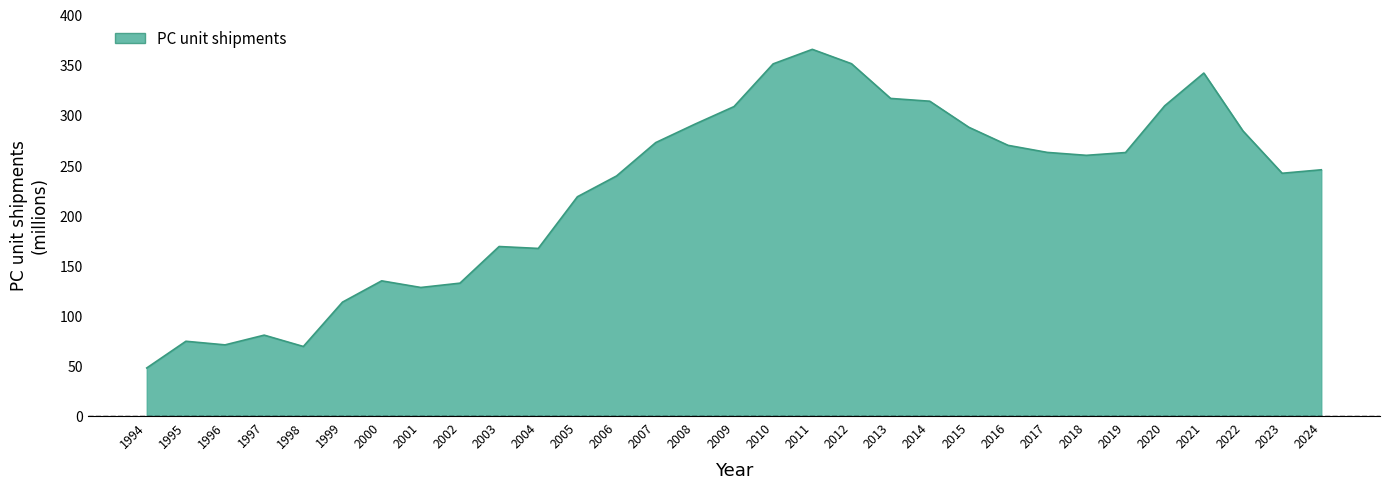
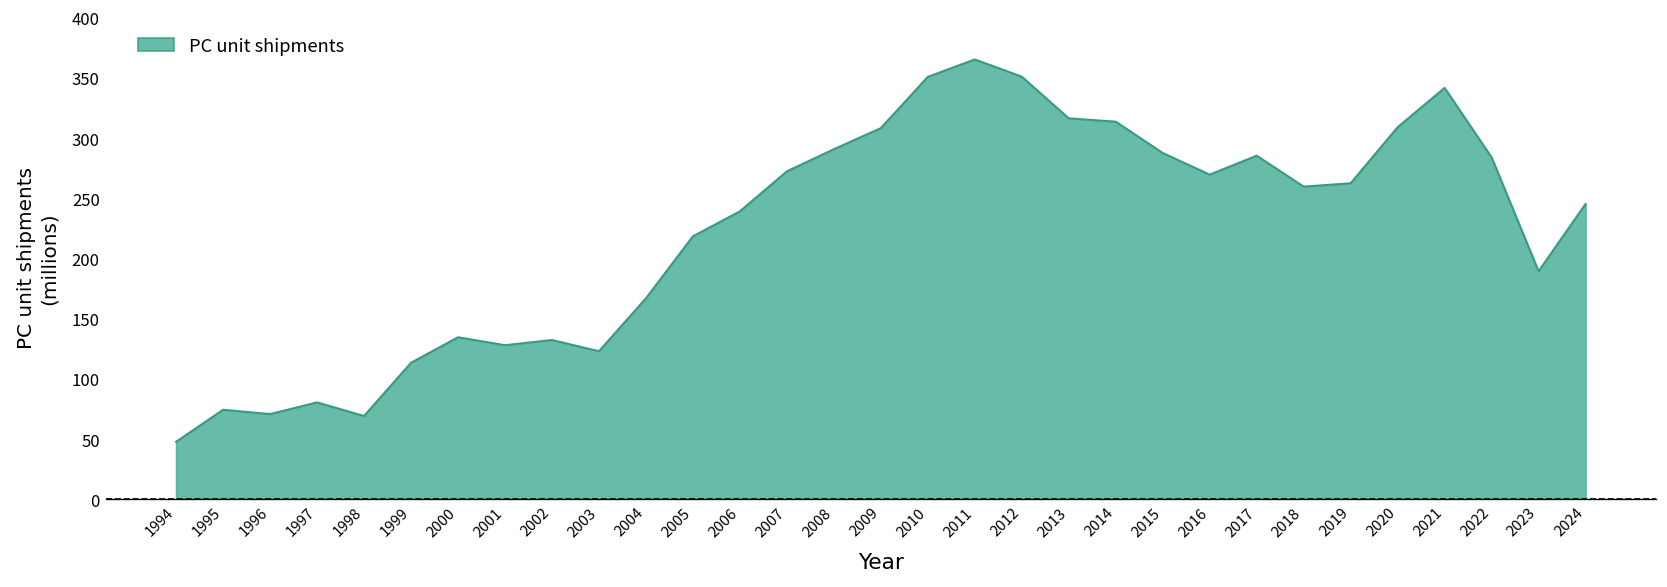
2003: 169 -> 123
2017: 263 -> 285
2023: 242 -> 190
